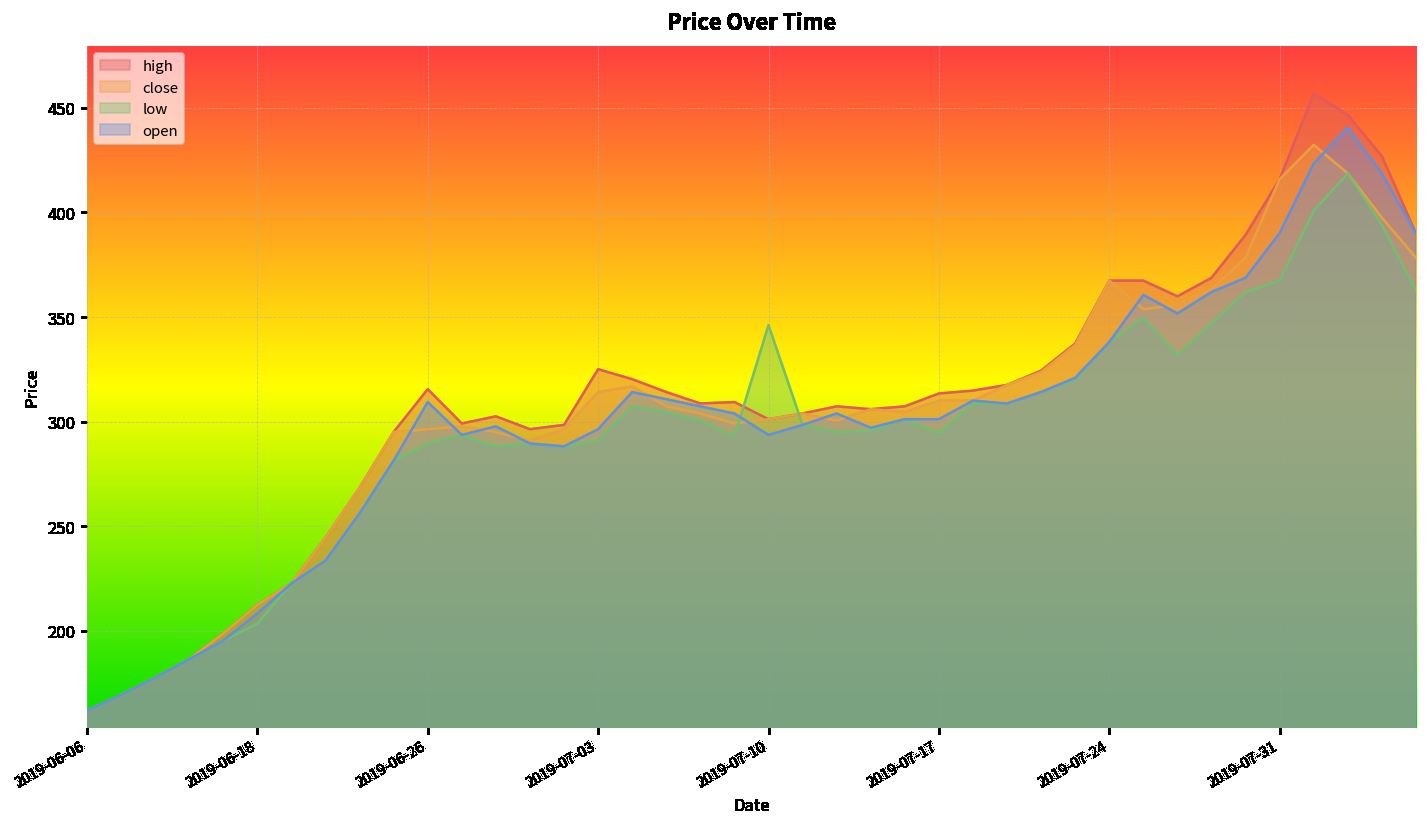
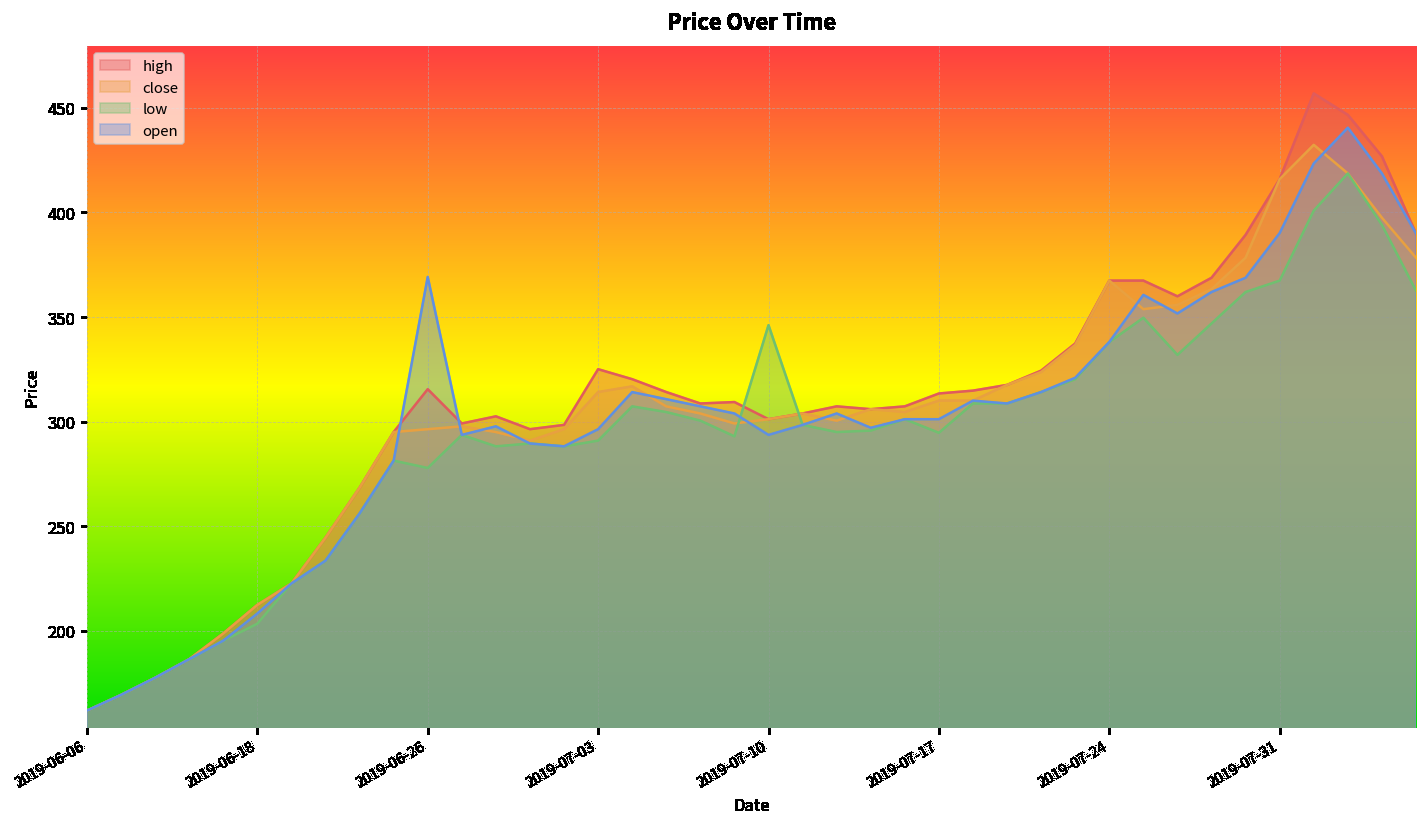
low, 2019-06-26: 290 -> 278
open, 2019-06-26: 309 -> 369
